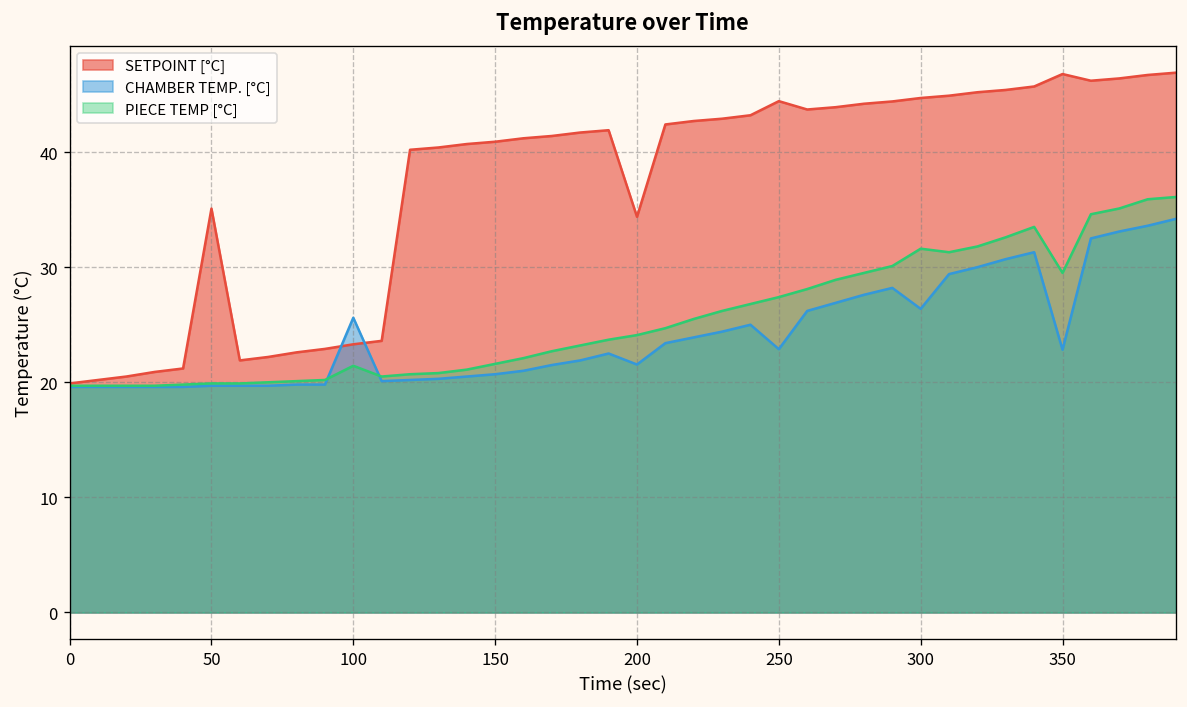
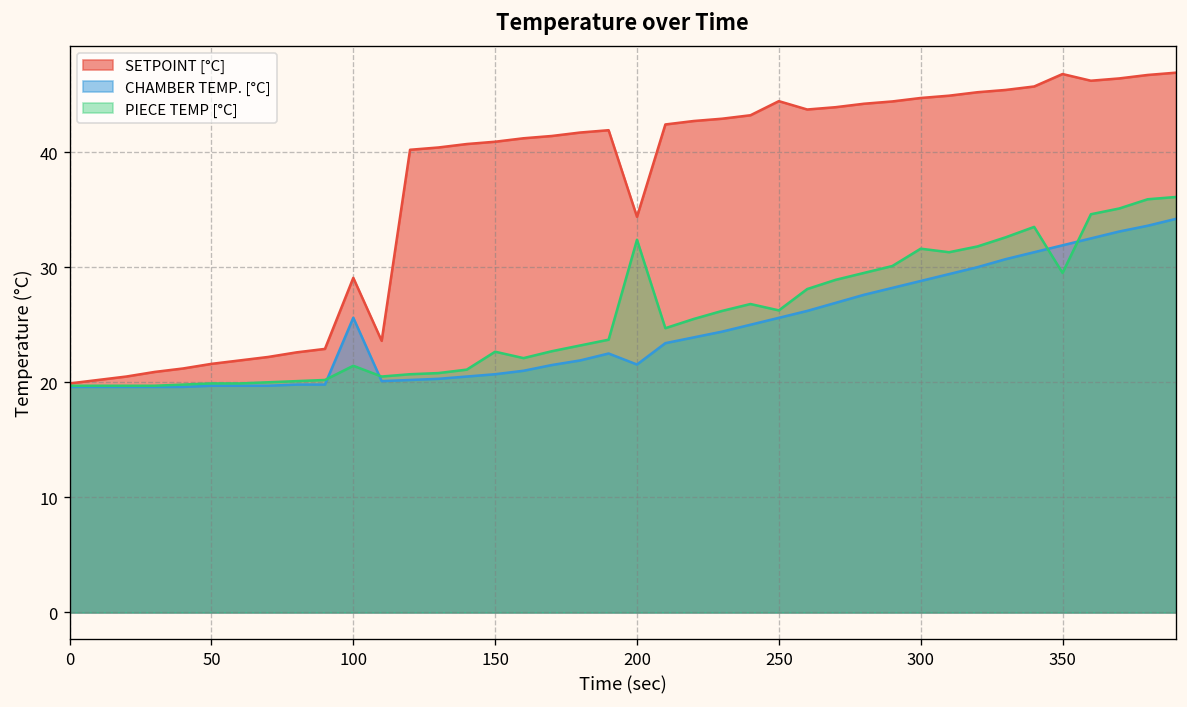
SETPOINT [°C], 50: 35 -> 22
SETPOINT [°C], 100: 23 -> 29
PIECE TEMP [°C], 150: 22 -> 23
PIECE TEMP [°C], 200: 24 -> 32
CHAMBER TEMP. [°C], 250: 23 -> 26
PIECE TEMP [°C], 250: 27 -> 26
CHAMBER TEMP. [°C], 300: 26 -> 29
CHAMBER TEMP. [°C], 350: 23 -> 32
